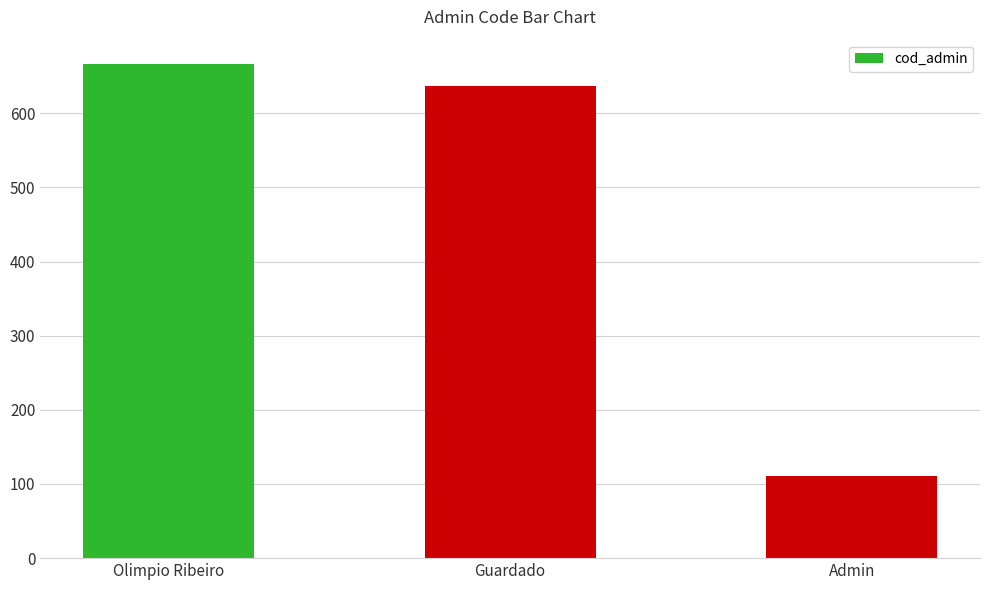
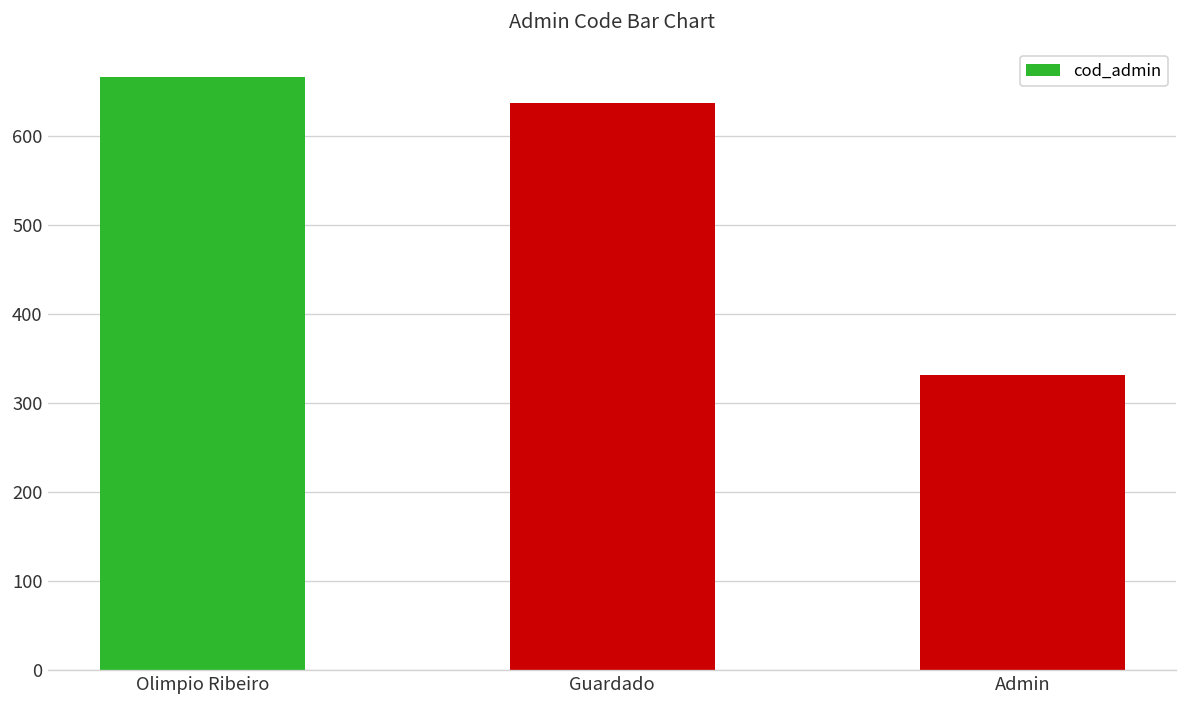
Admin: 110 -> 330
